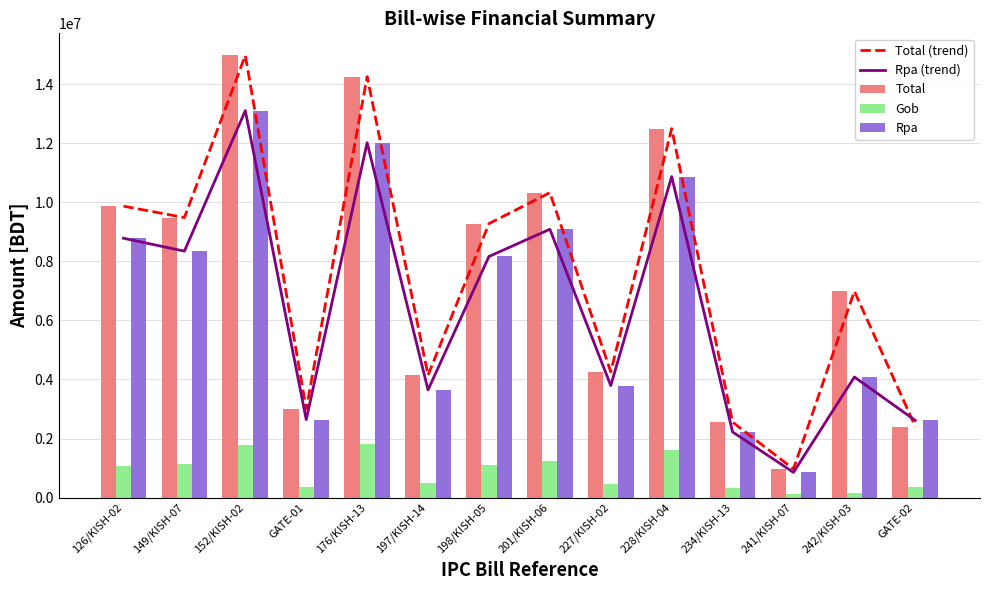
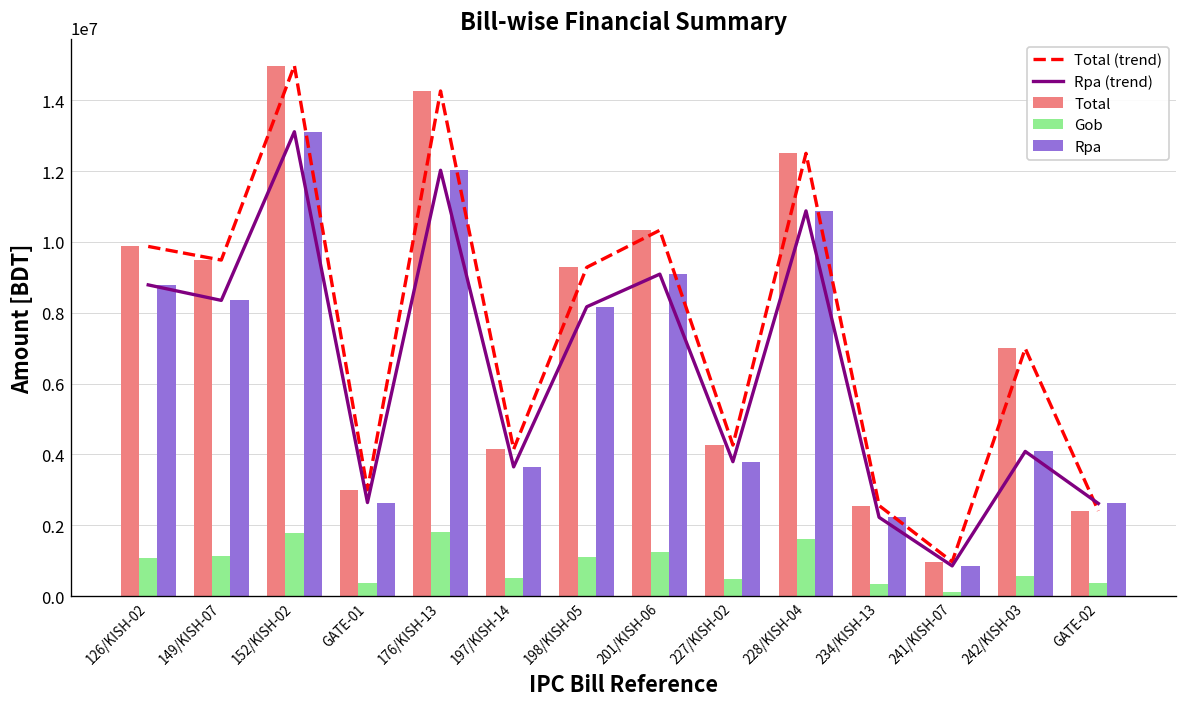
Gob, 242/KISH-03: 200000 -> 600000
